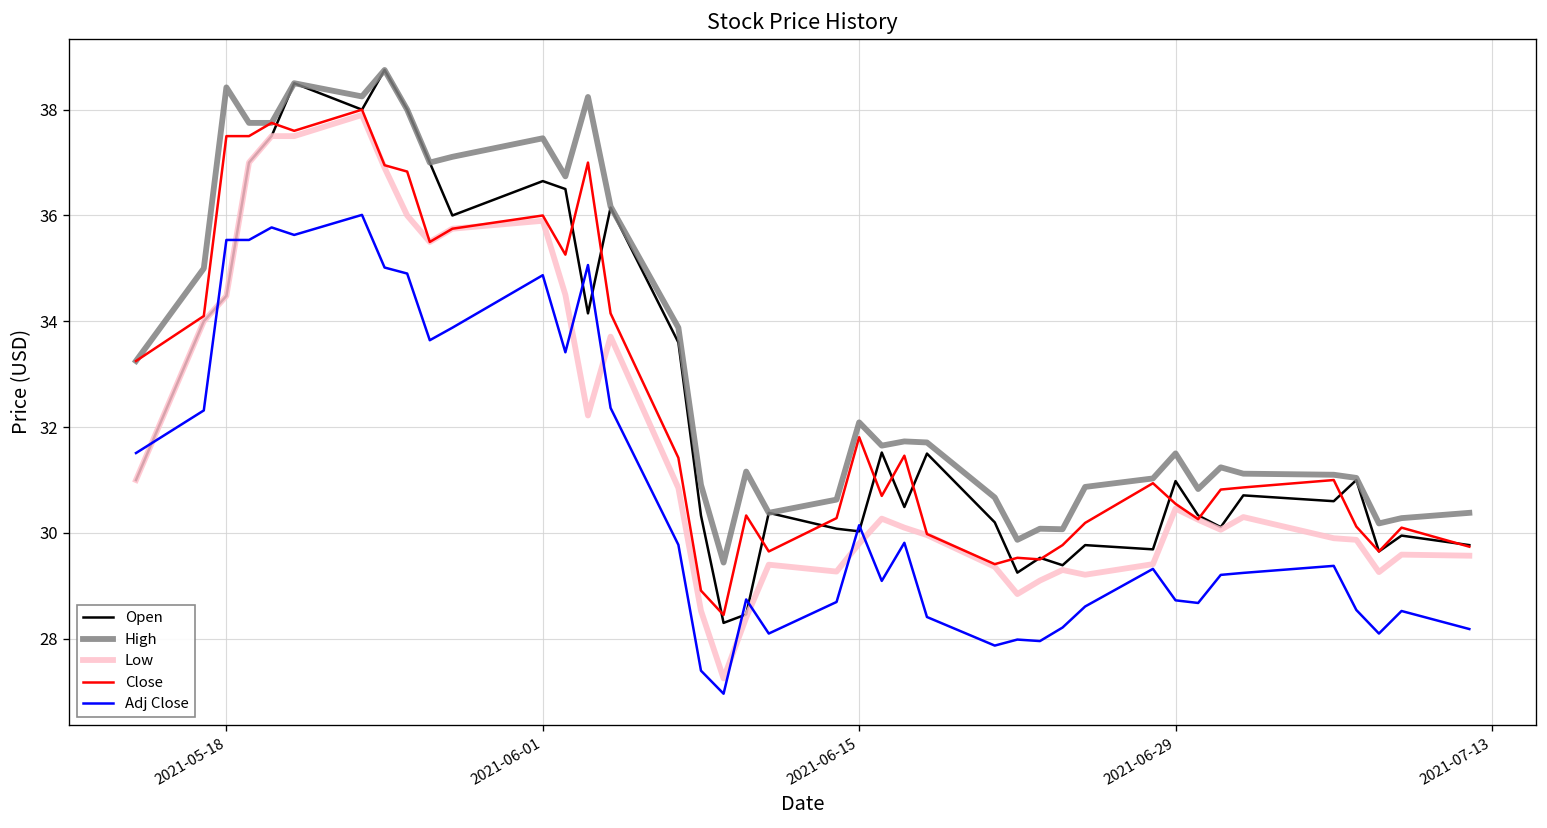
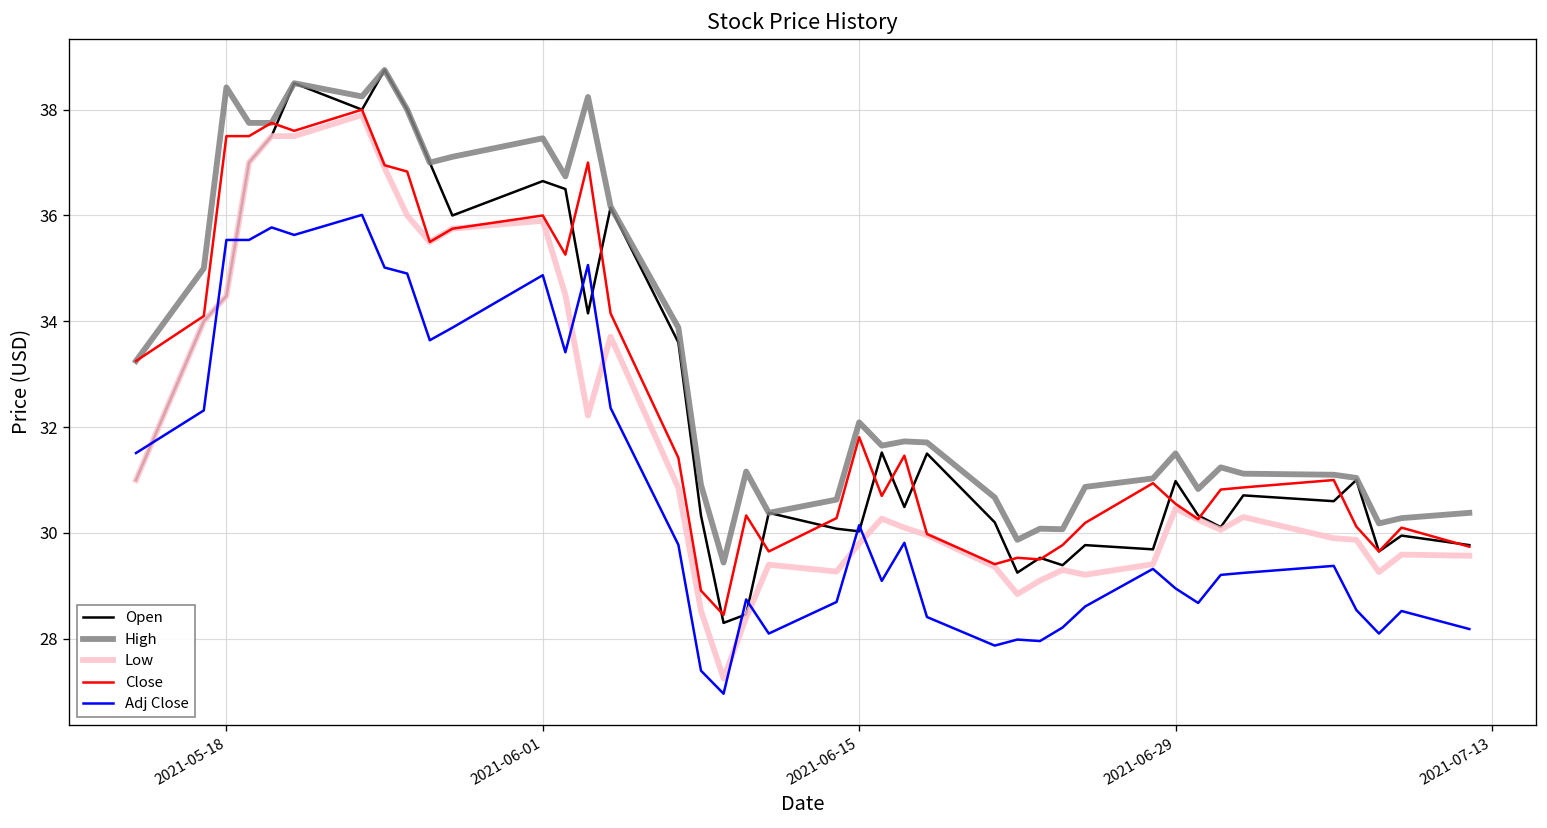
Adj Close, 2021-06-29: 28.7 -> 29.0
